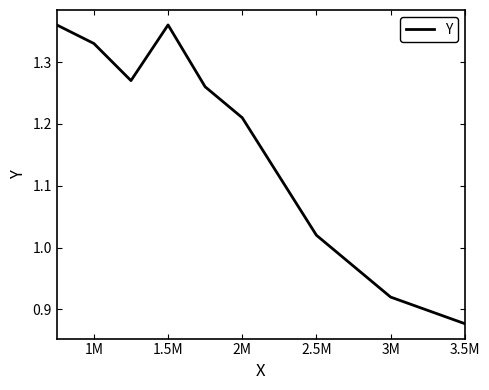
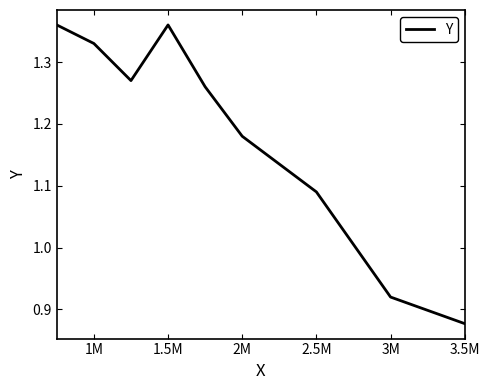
2M: 1.21 -> 1.18
2.5M: 1.02 -> 1.09
